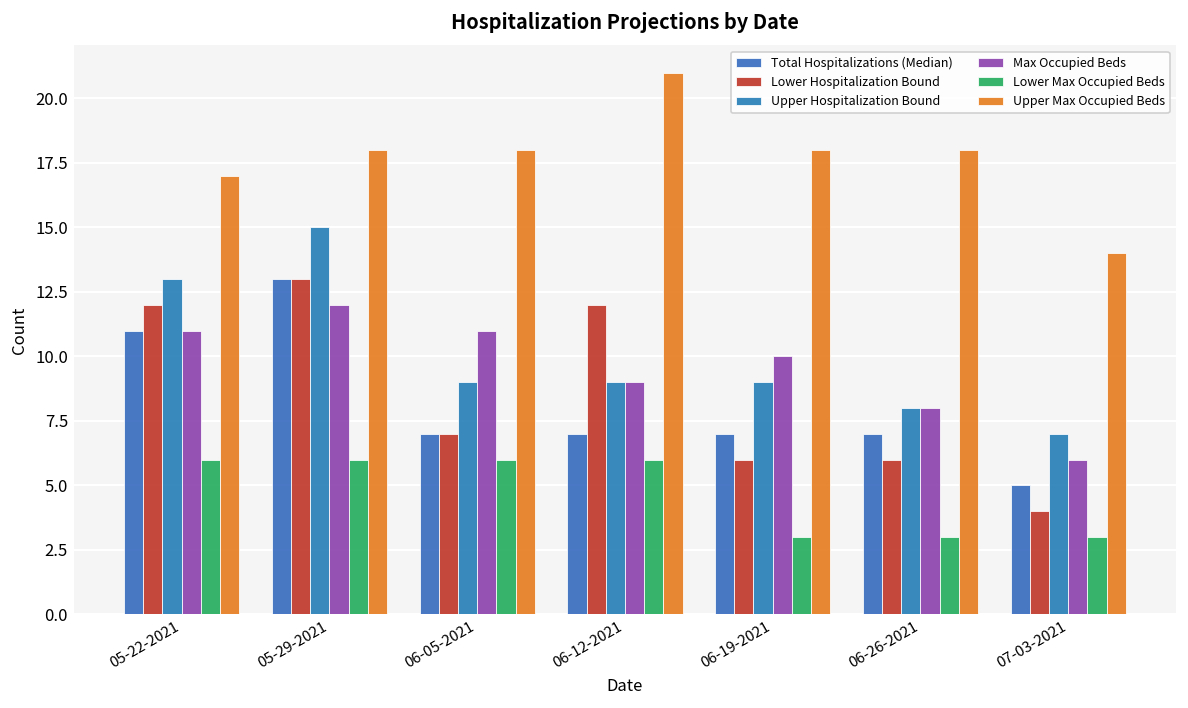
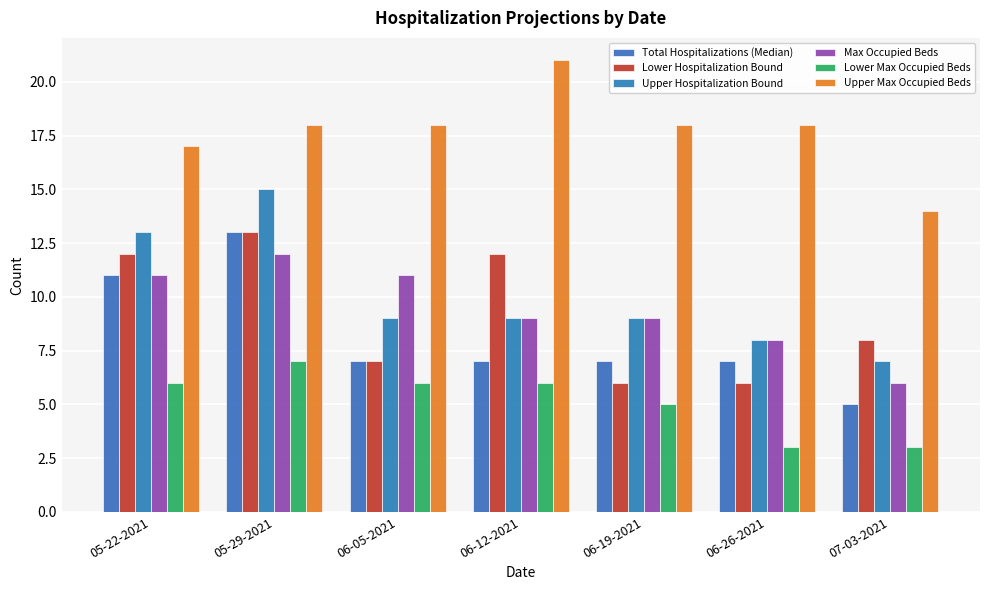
Lower Max Occupied Beds, 05-29-2021: 6 -> 7
Max Occupied Beds, 06-19-2021: 10 -> 9
Lower Max Occupied Beds, 06-19-2021: 3 -> 5
Lower Hospitalization Bound, 07-03-2021: 4 -> 8
